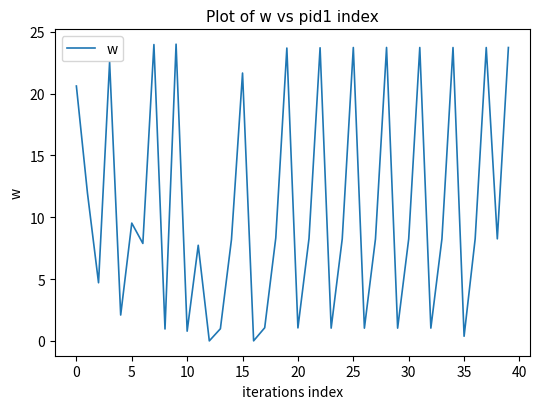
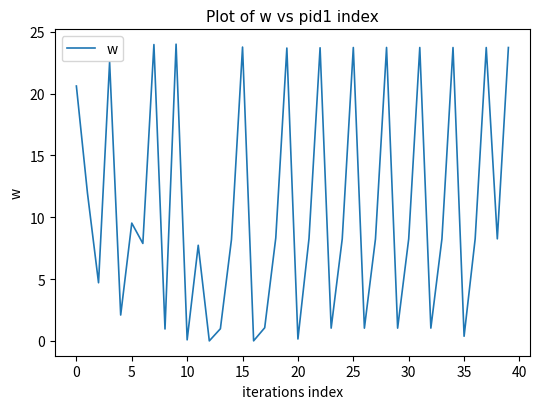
10: 0.8 -> 0.1
15: 21.7 -> 23.8
20: 1.0 -> 0.2
